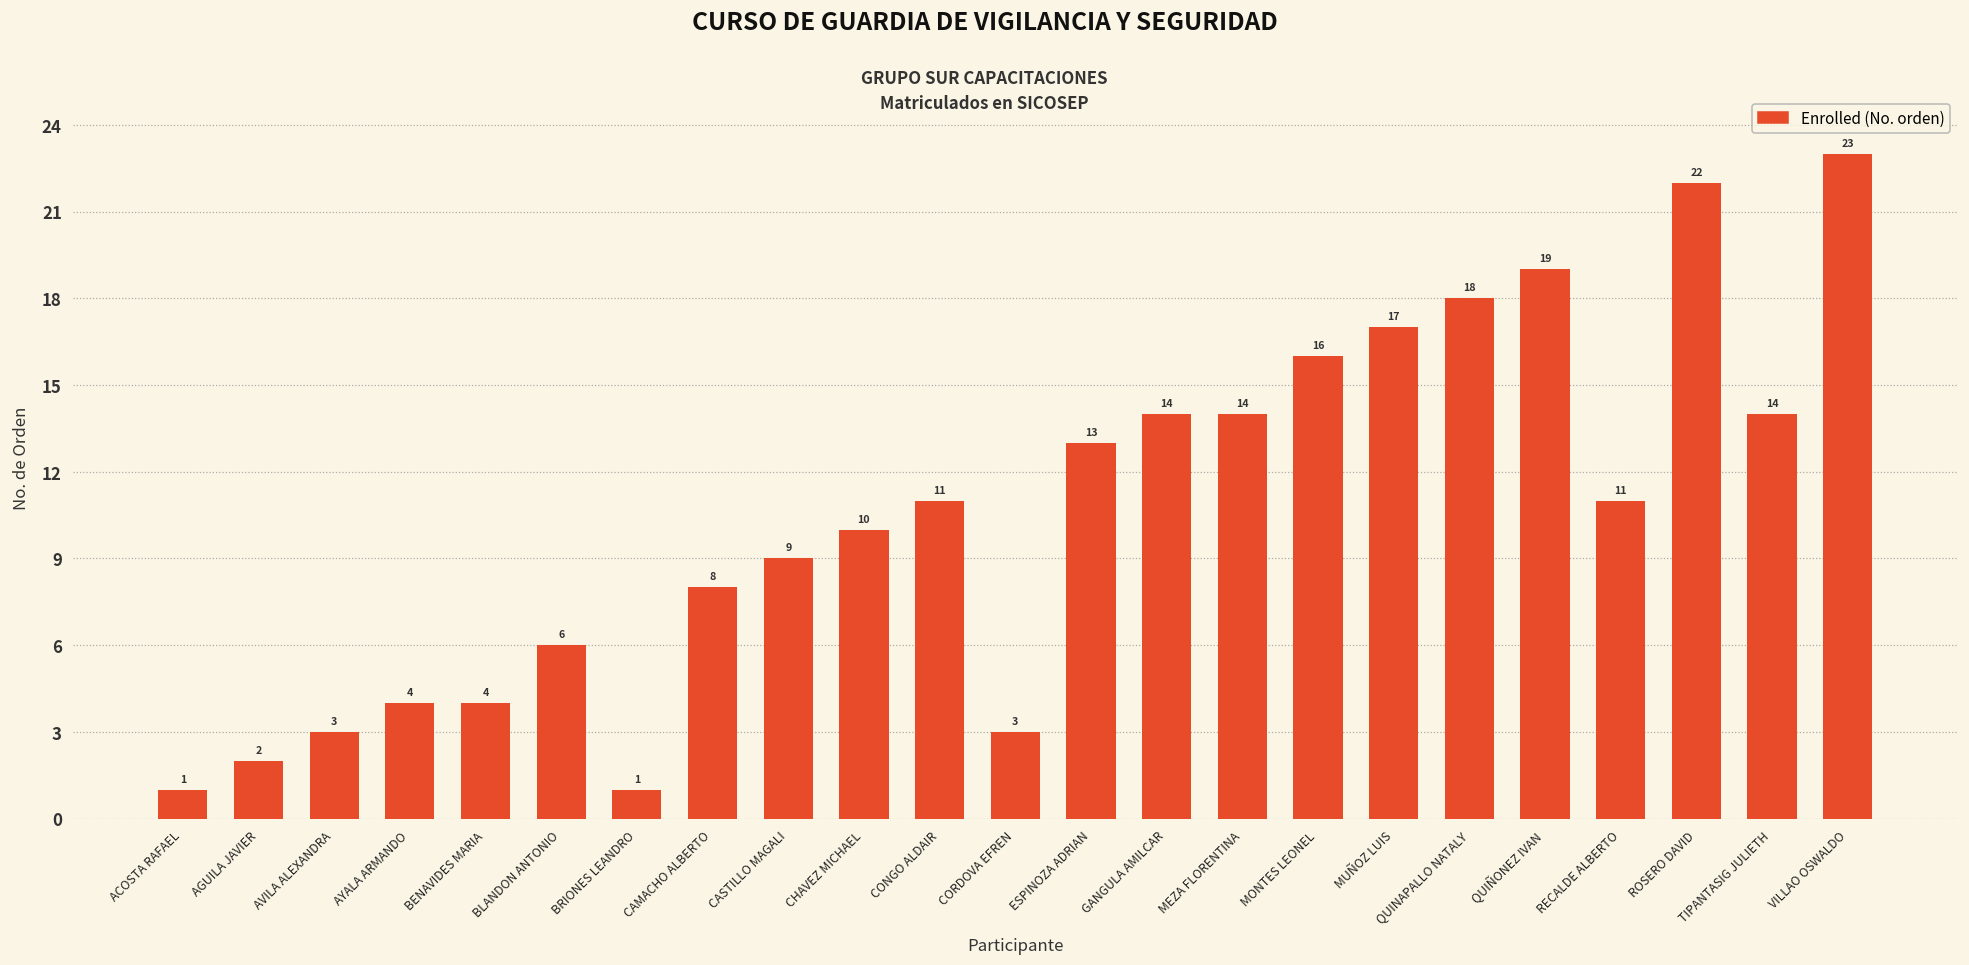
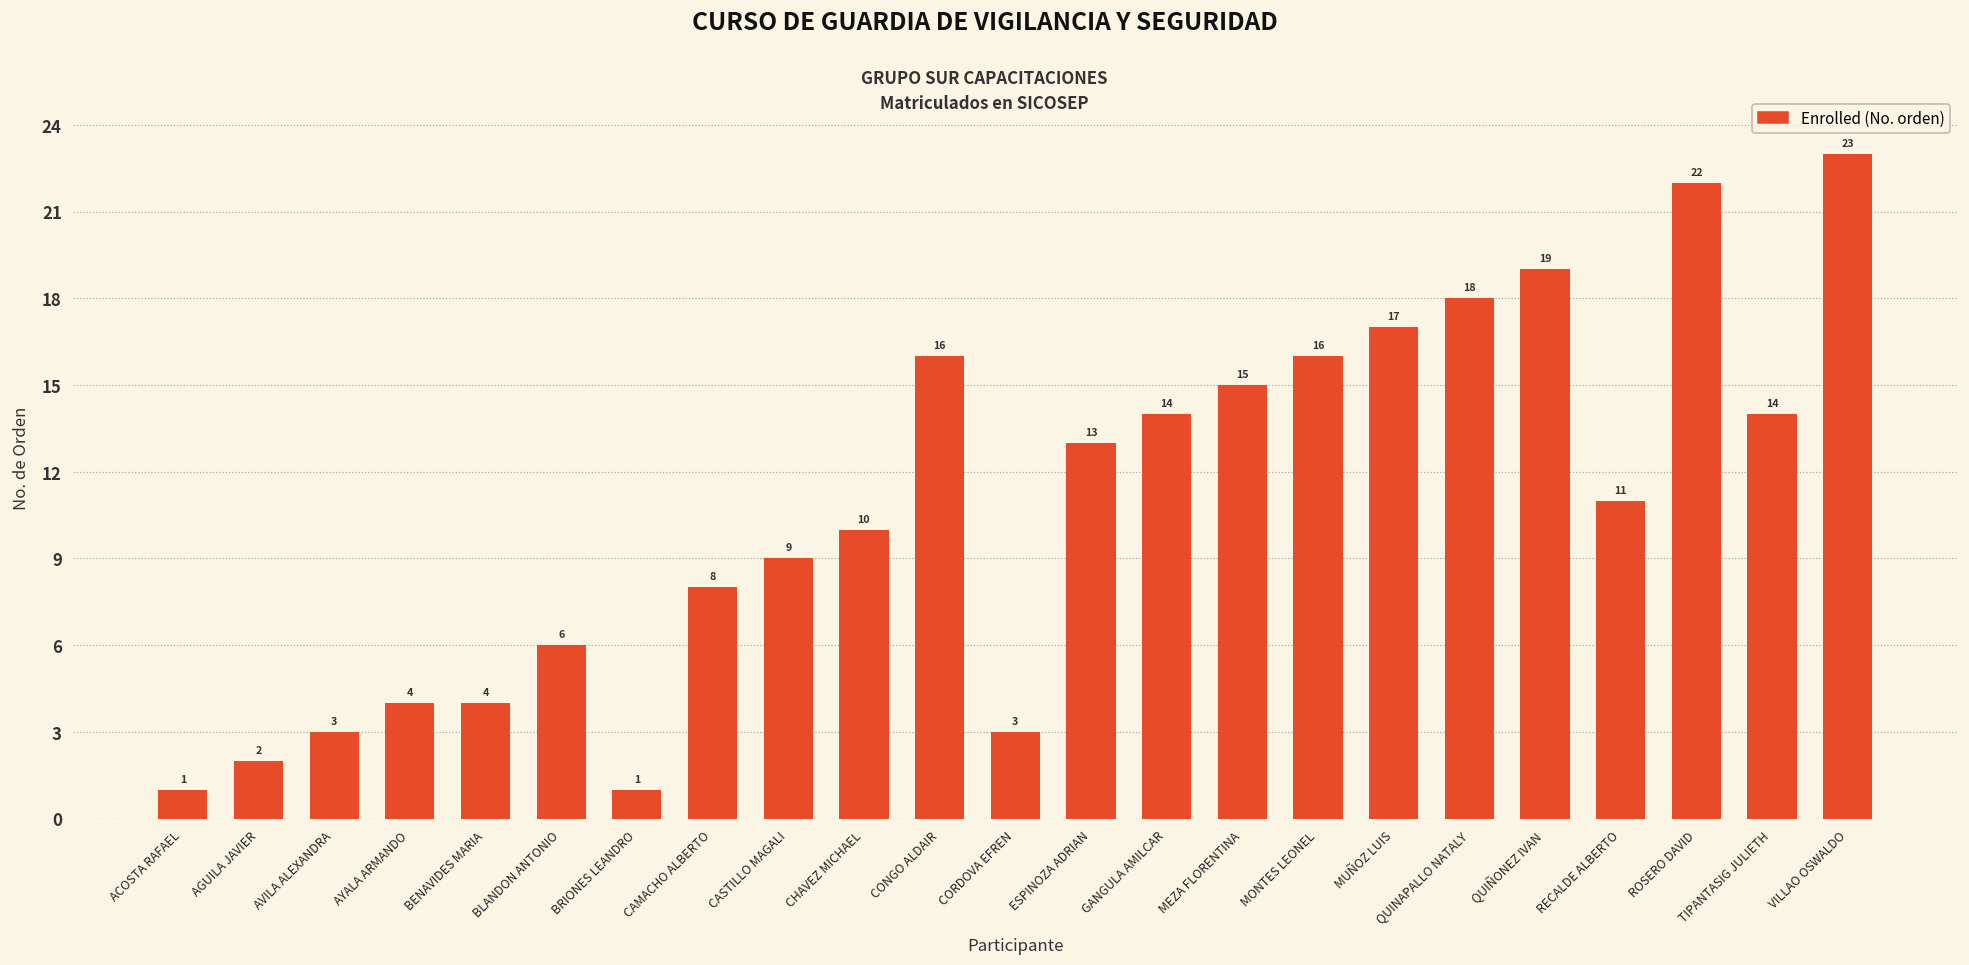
CONGO ALDAIR: 11 -> 16
MEZA FLORENTINA: 14 -> 15
